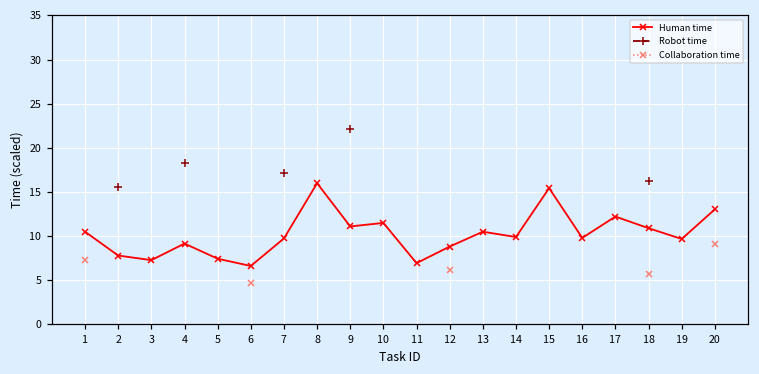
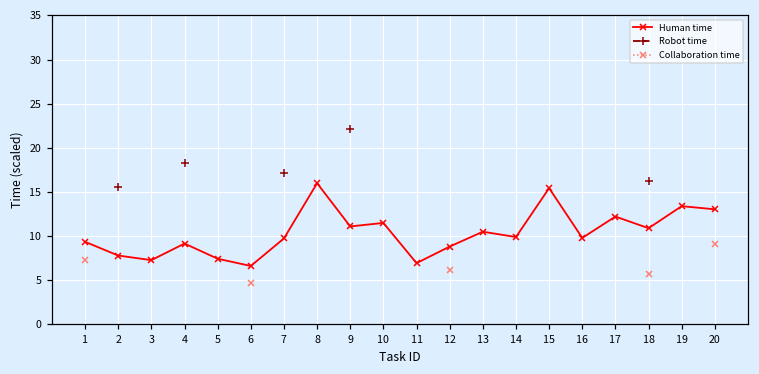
Human time, 1: 10 -> 9
Human time, 19: 10 -> 13
